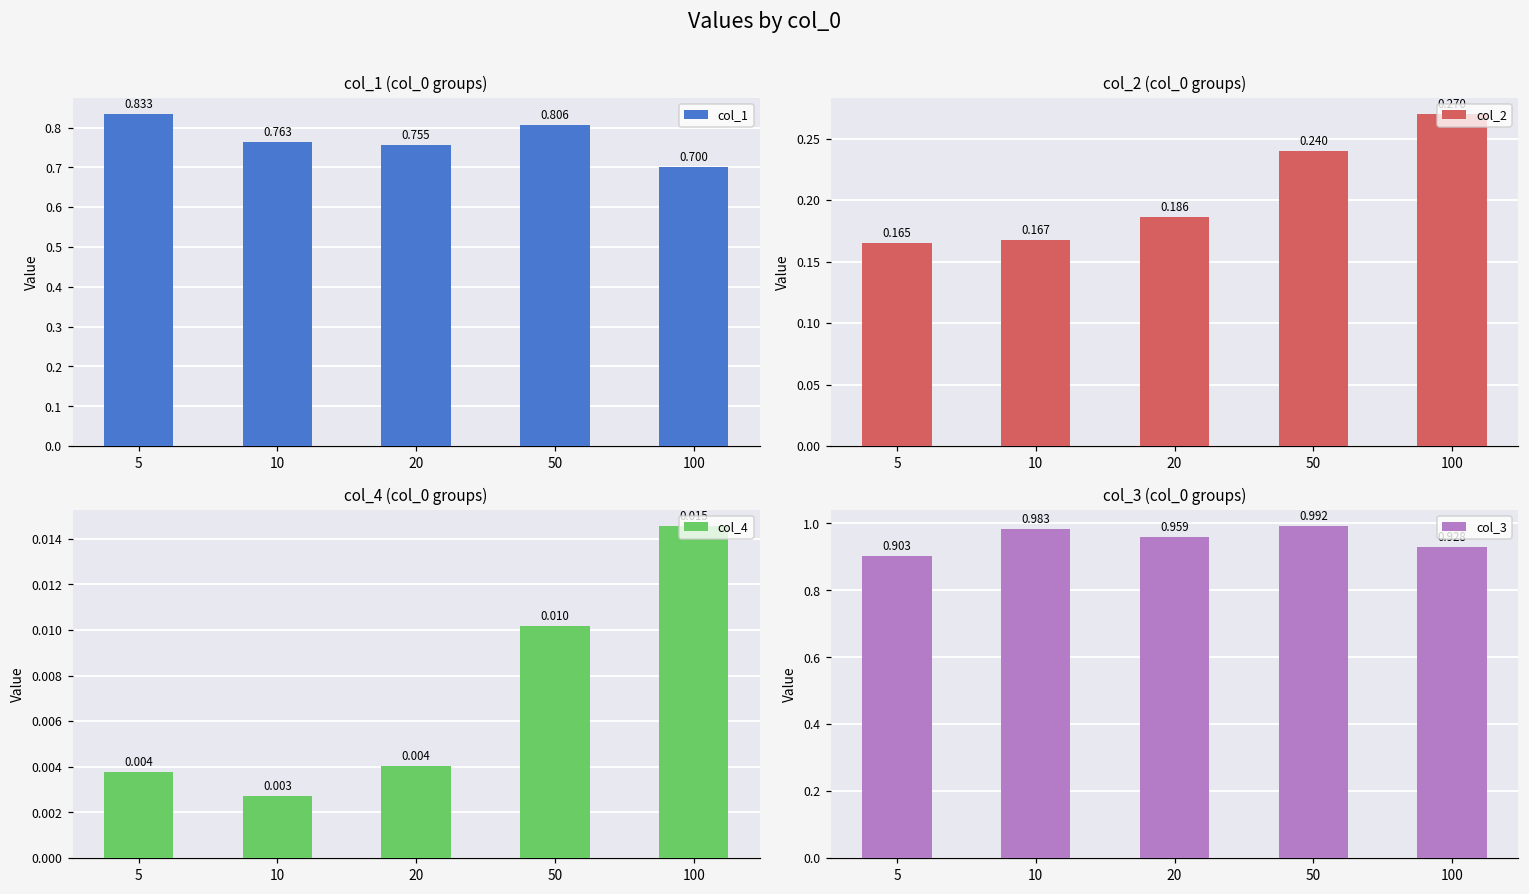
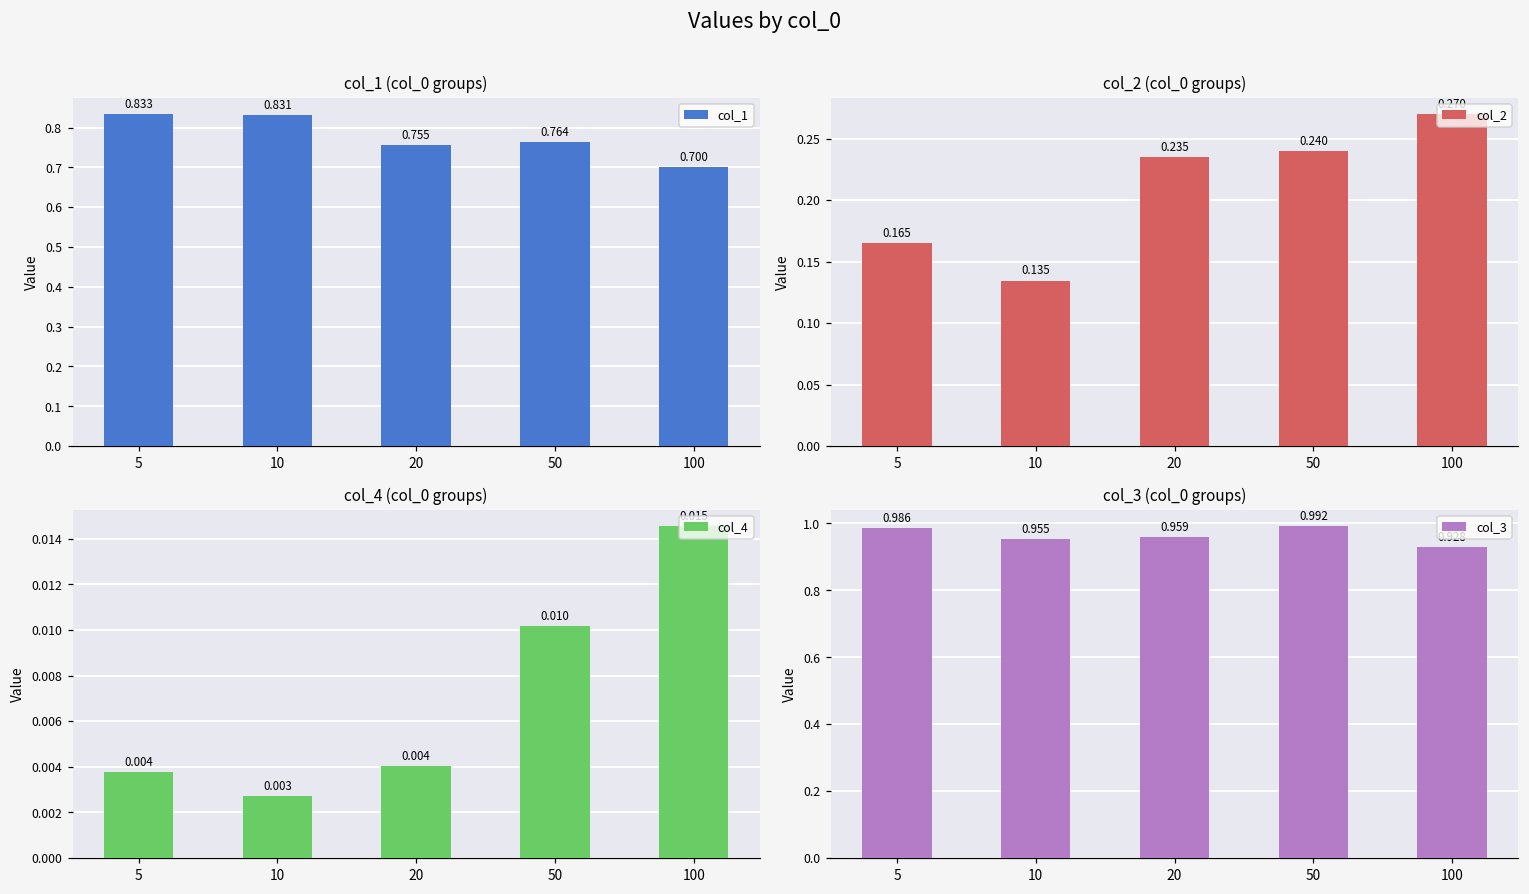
col_1 (col_0 groups), 10: 0.763 -> 0.831
col_1 (col_0 groups), 50: 0.806 -> 0.764
col_2 (col_0 groups), 10: 0.167 -> 0.135
col_2 (col_0 groups), 20: 0.186 -> 0.235
col_3 (col_0 groups), 5: 0.903 -> 0.986
col_3 (col_0 groups), 10: 0.983 -> 0.955
